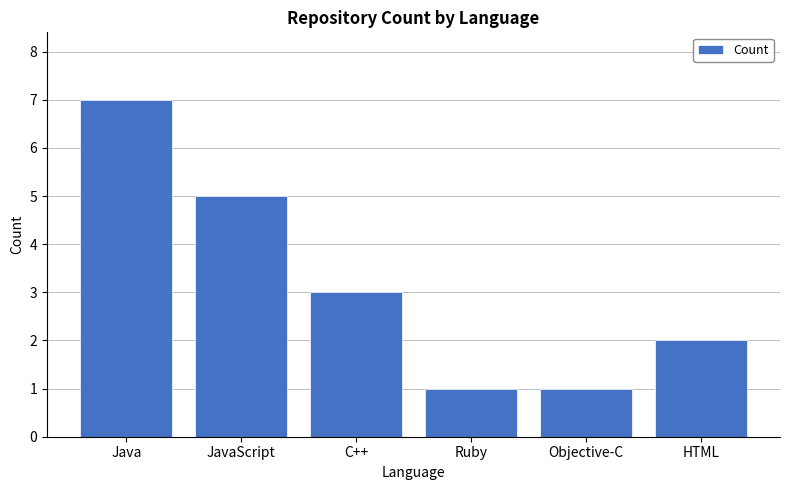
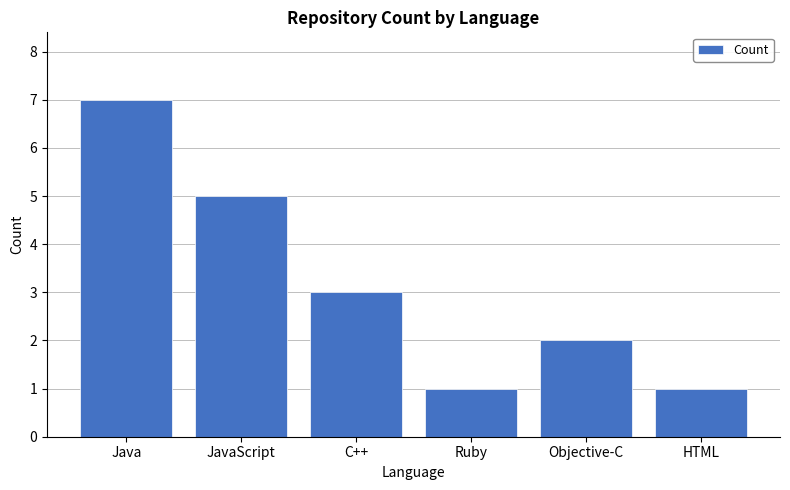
Objective-C: 1 -> 2
HTML: 2 -> 1
